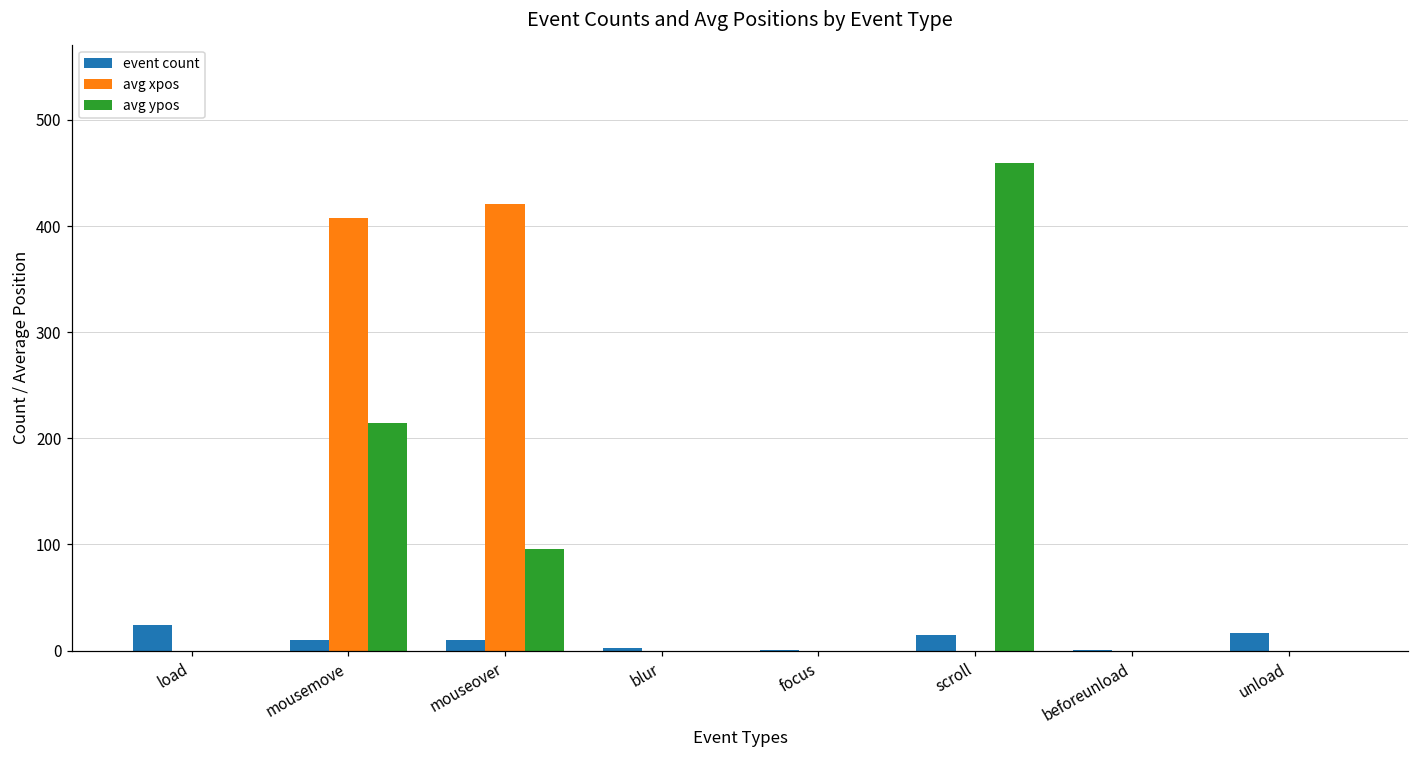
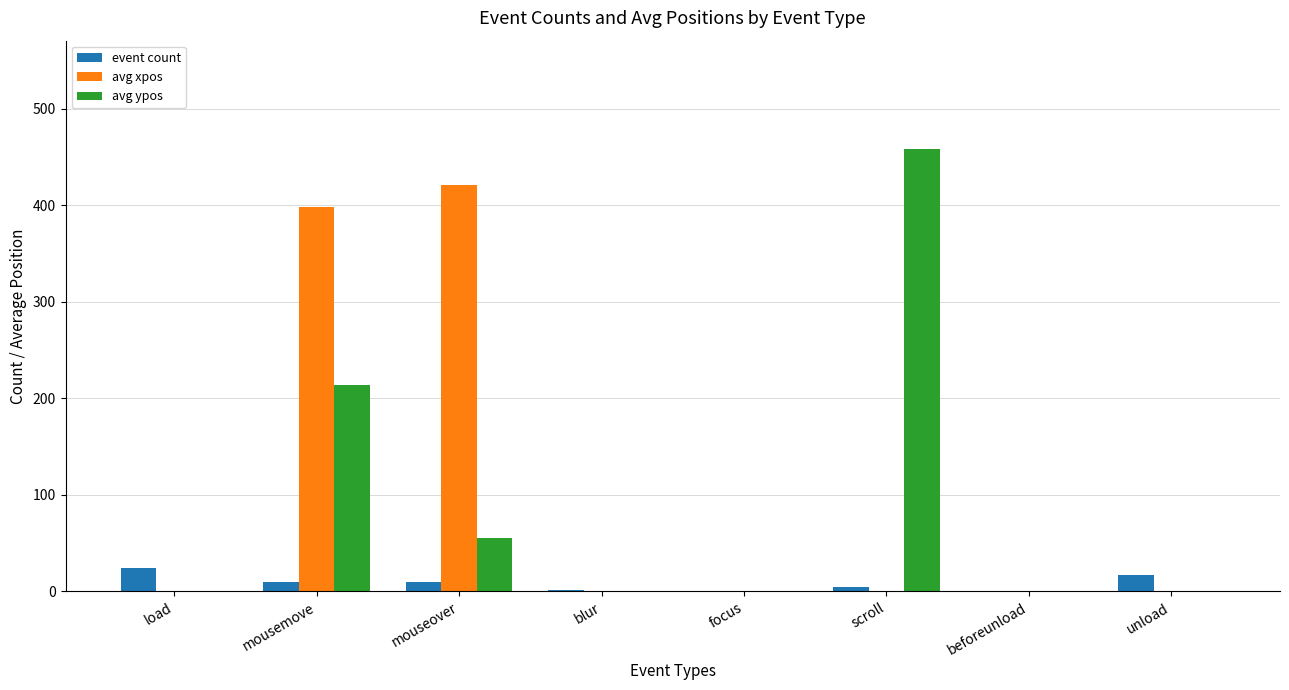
avg xpos, mousemove: 410 -> 400
avg ypos, mouseover: 100 -> 60
event count, scroll: 20 -> 10
